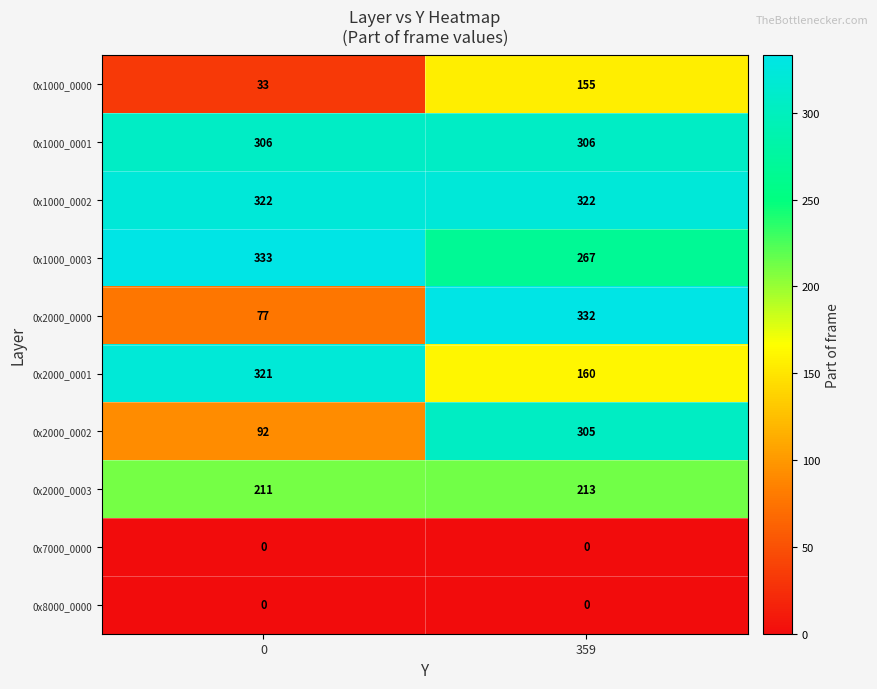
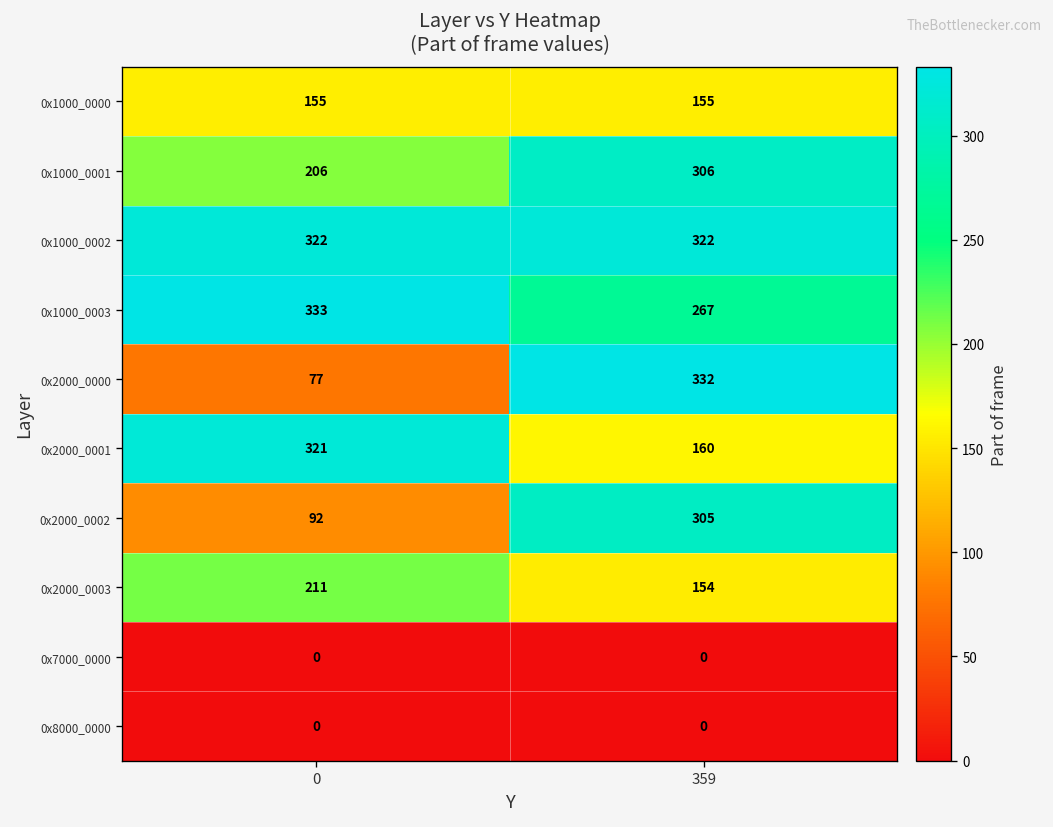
0x1000_0000, 0: 33 -> 155
0x1000_0001, 0: 306 -> 206
0x2000_0003, 359: 213 -> 154
